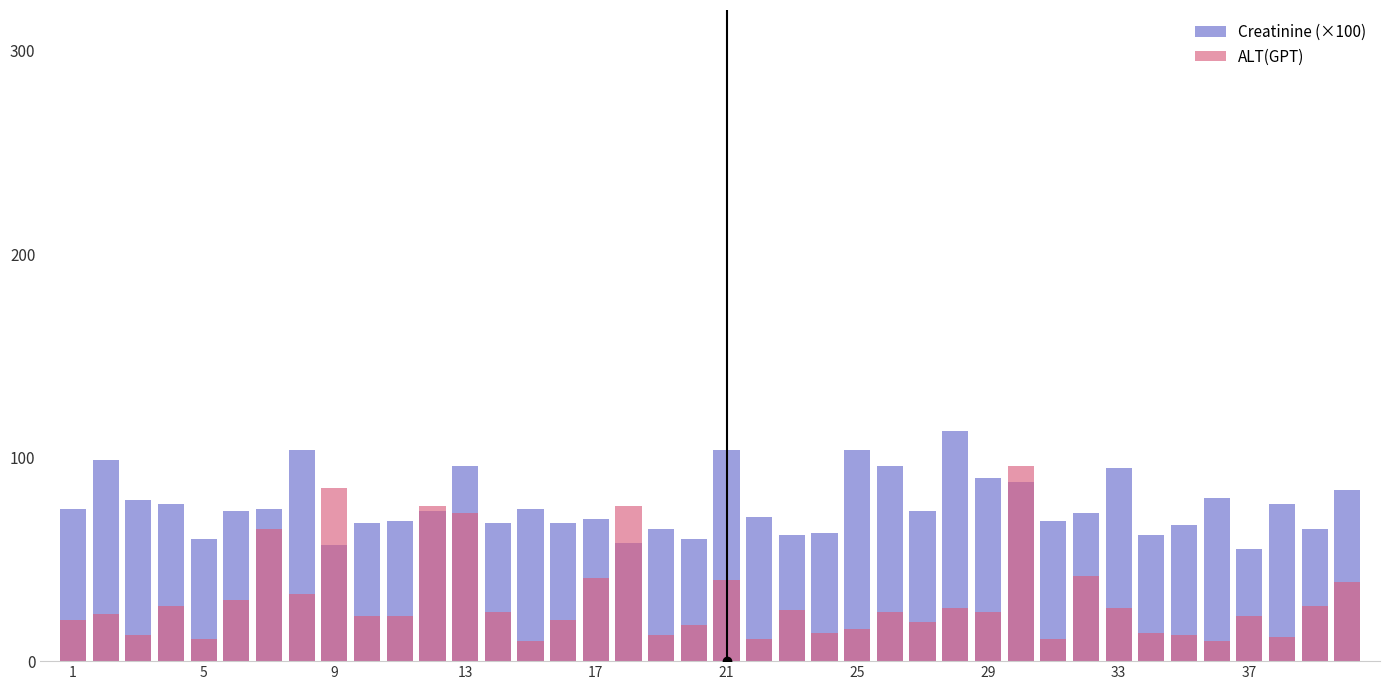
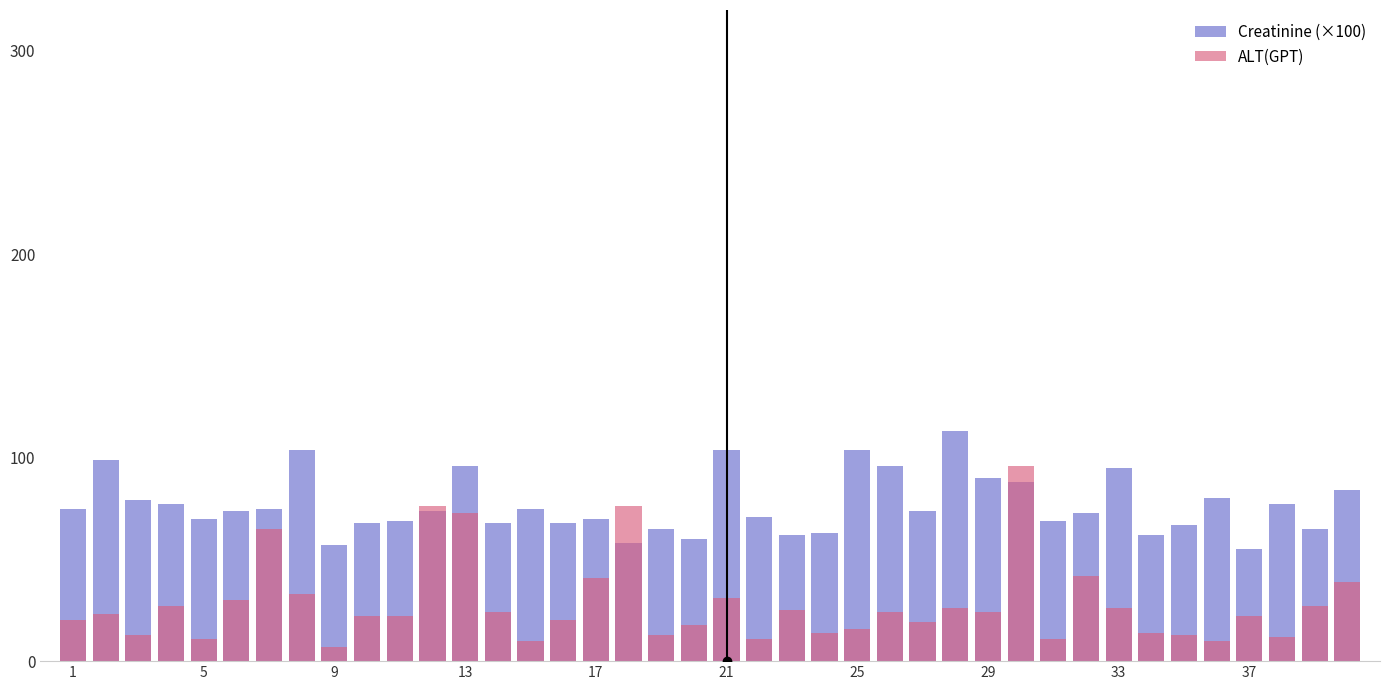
Creatinine (×100), 5: 60 -> 70
ALT(GPT), 9: 85 -> 7
ALT(GPT), 21: 40 -> 31
